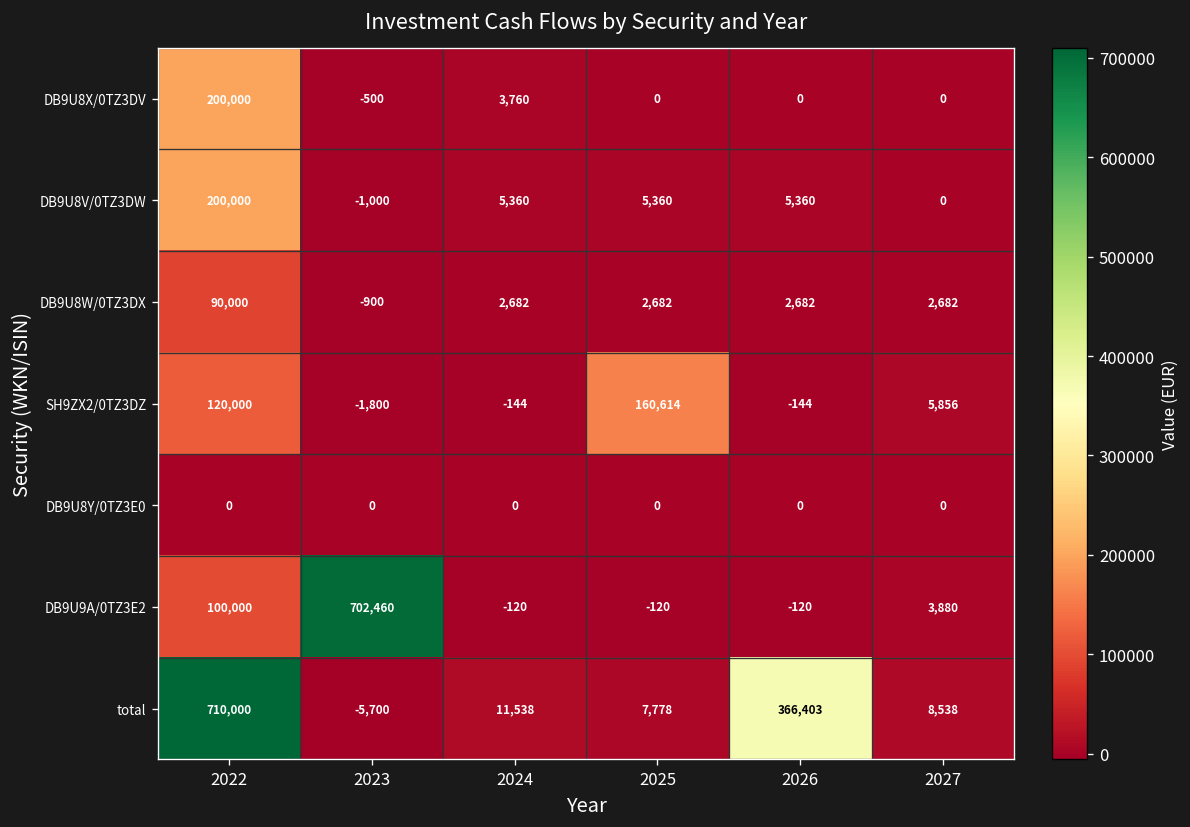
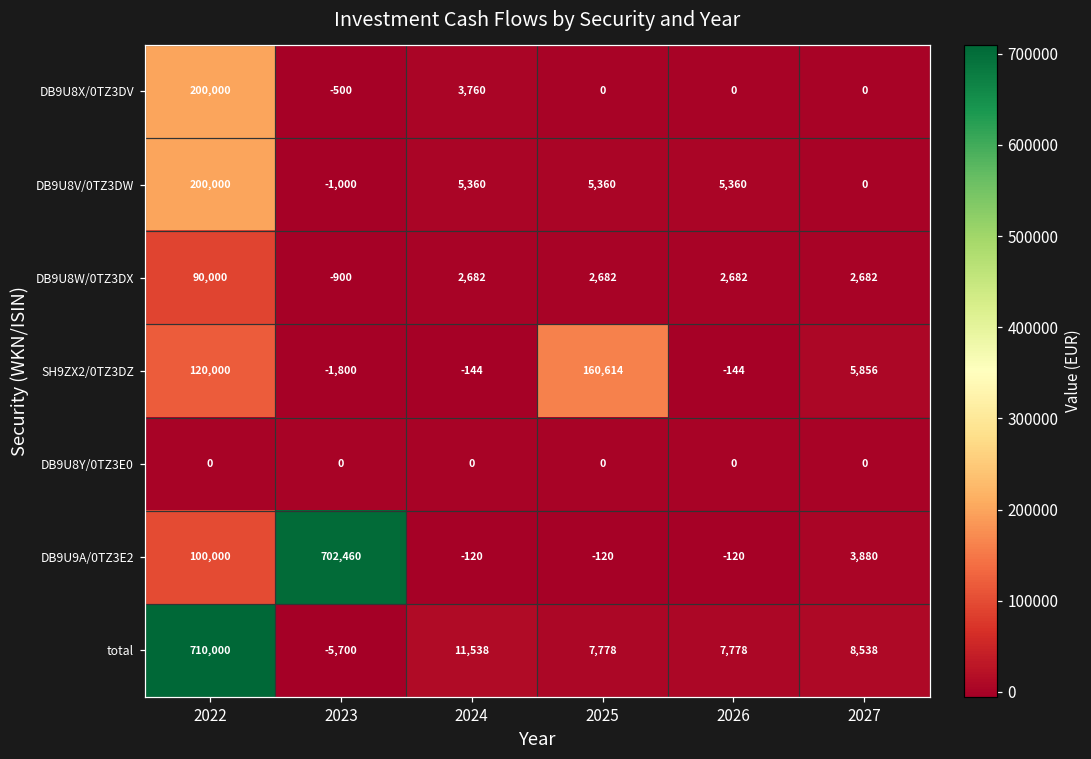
total, 2026: 366,403 -> 7,778
